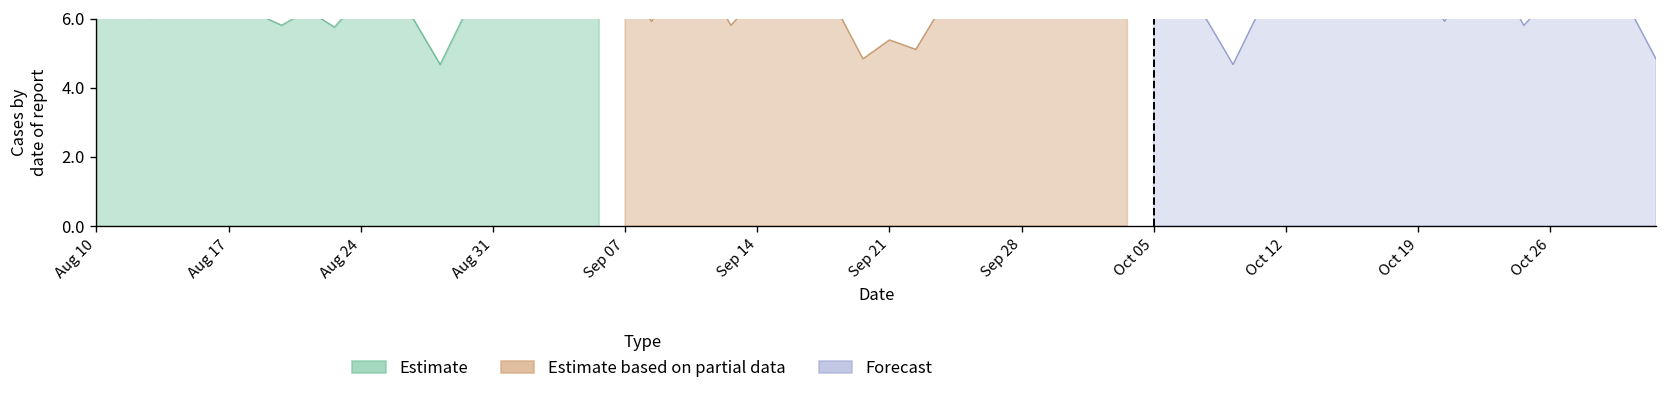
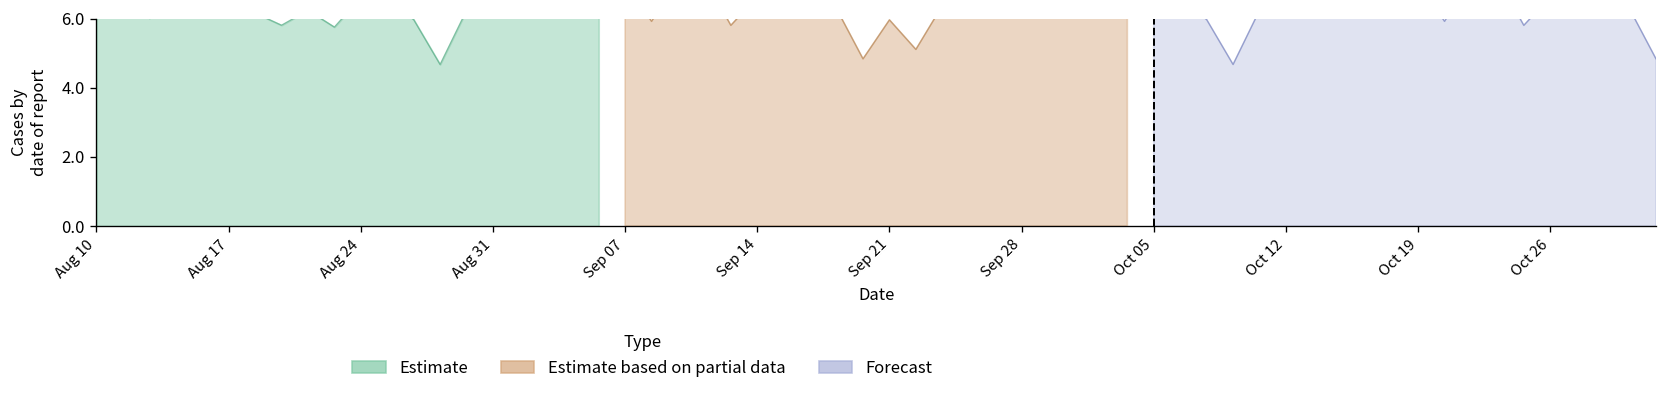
Estimate based on partial data, Sep 21: 5.4 -> 6.0
